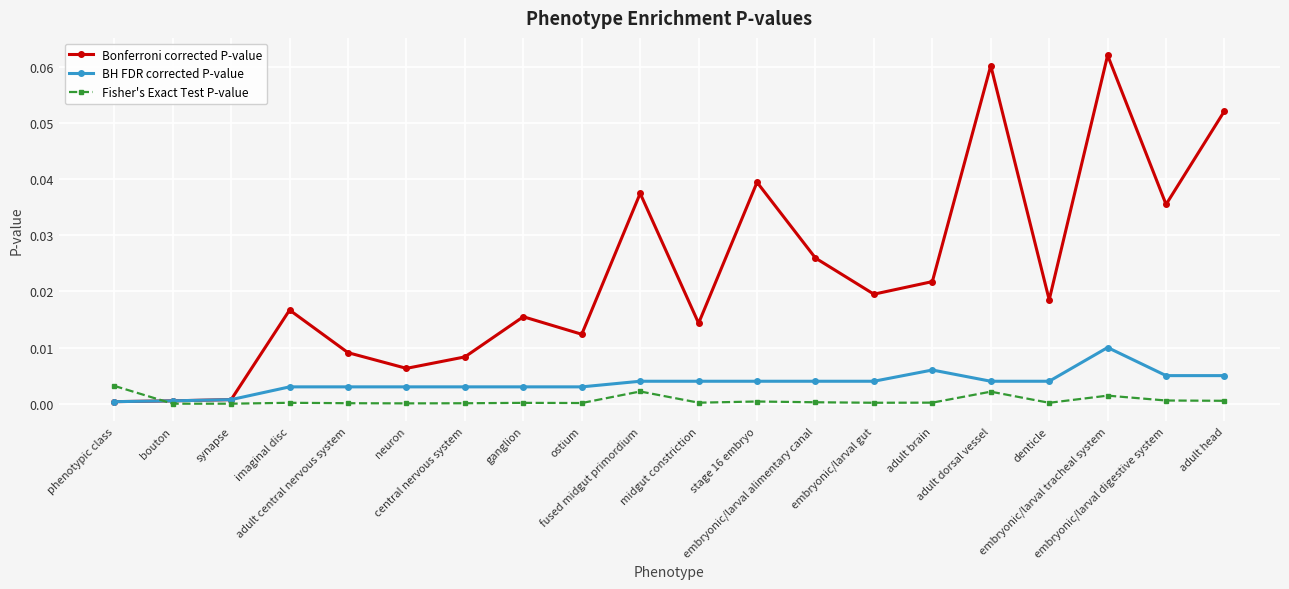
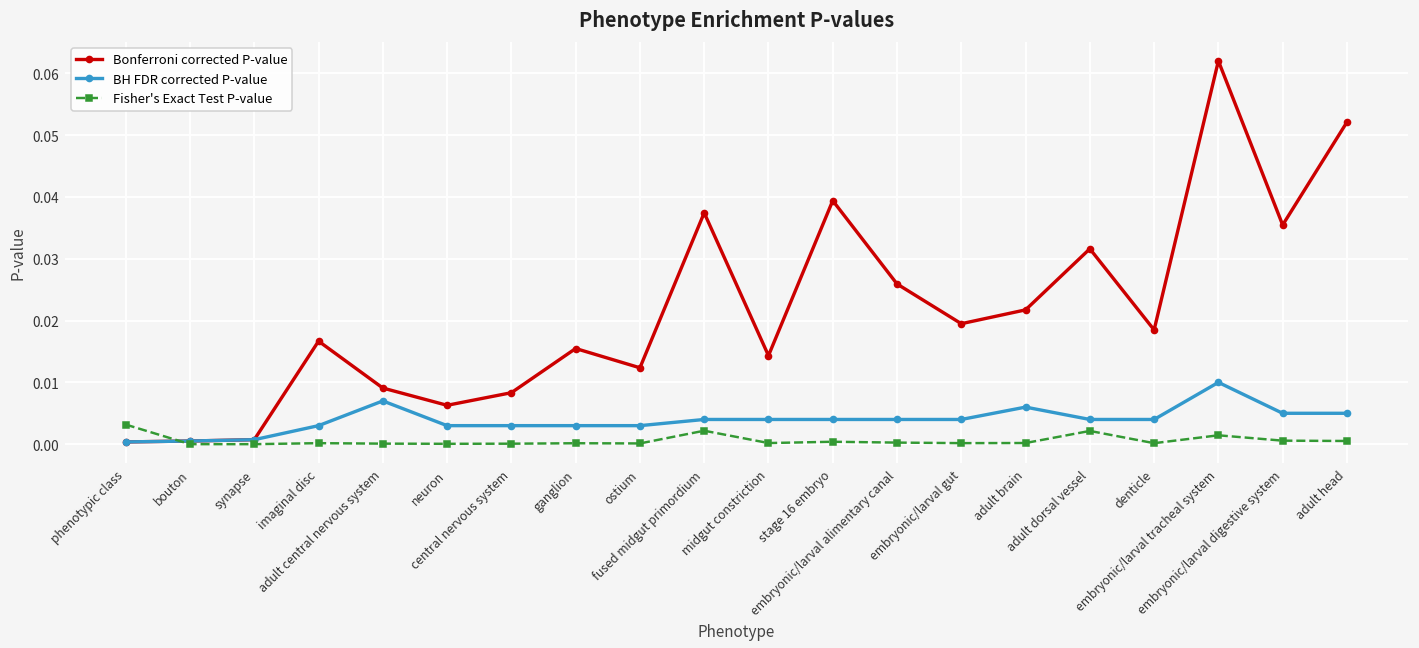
BH FDR corrected P-value, adult central nervous system: 0.003 -> 0.007
Bonferroni corrected P-value, adult dorsal vessel: 0.060 -> 0.032
